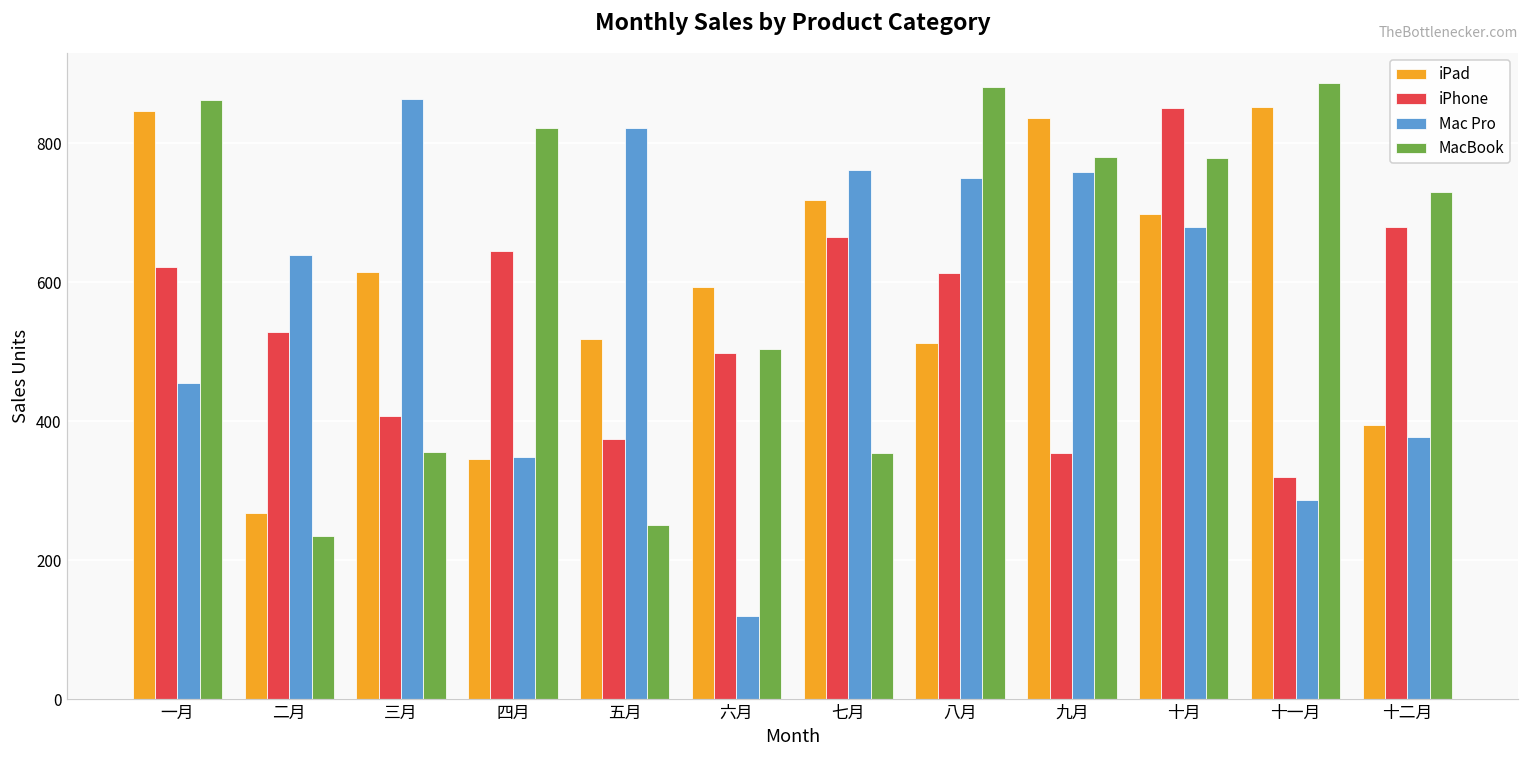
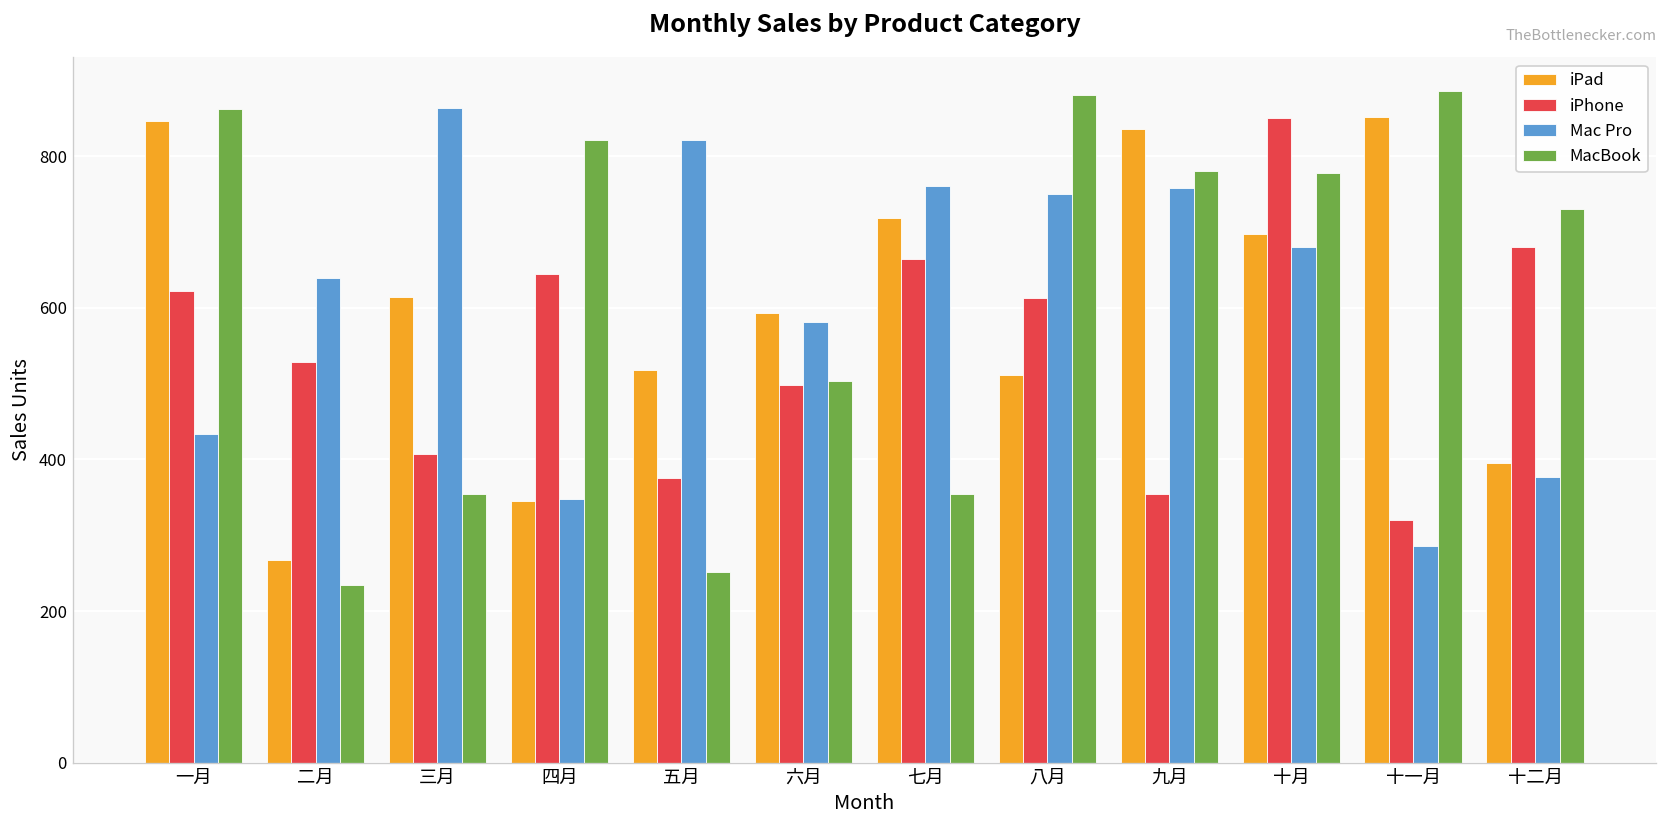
Mac Pro, 一月: 460 -> 430
Mac Pro, 六月: 120 -> 580
